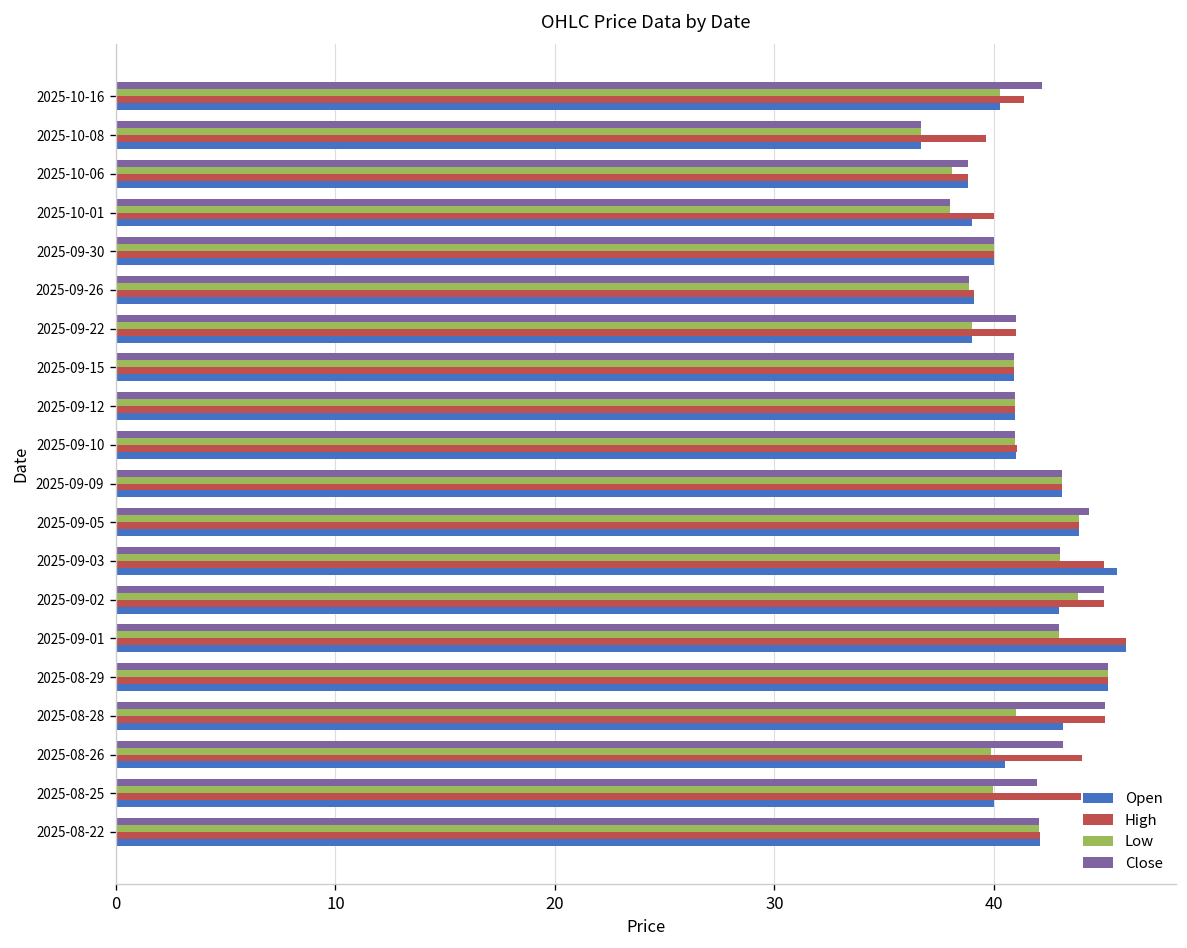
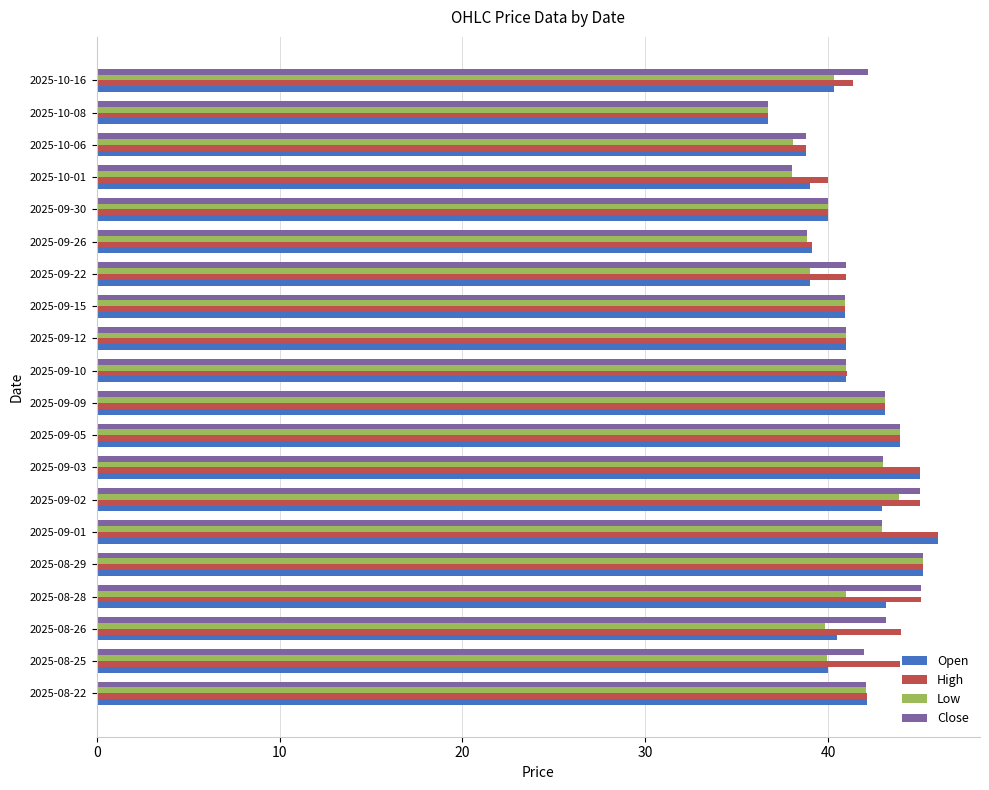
High, 2025-10-08: 39.6 -> 36.7
Close, 2025-09-05: 44.4 -> 43.9
Open, 2025-09-03: 45.6 -> 45.0
